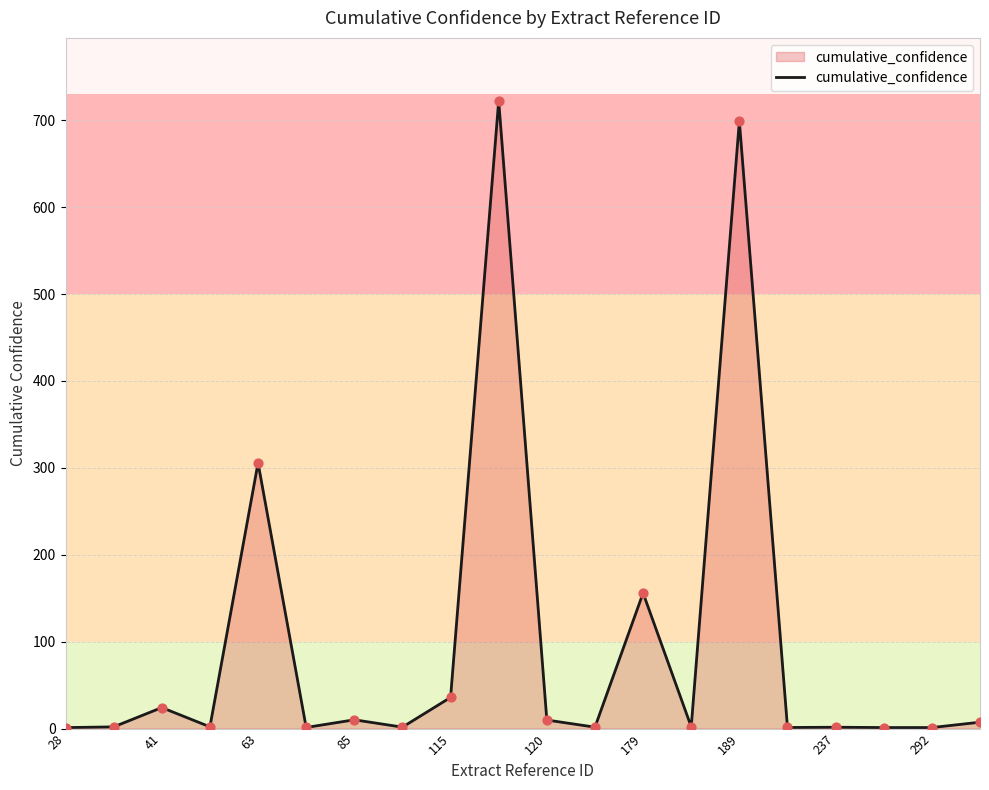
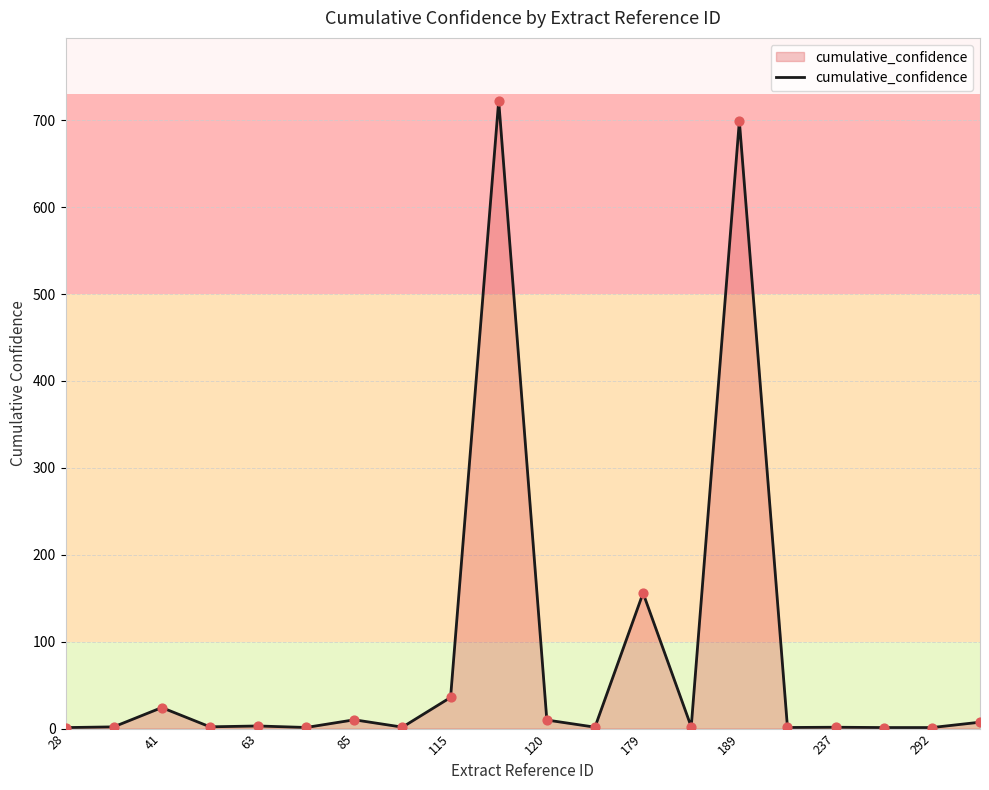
63: 310 -> 0
